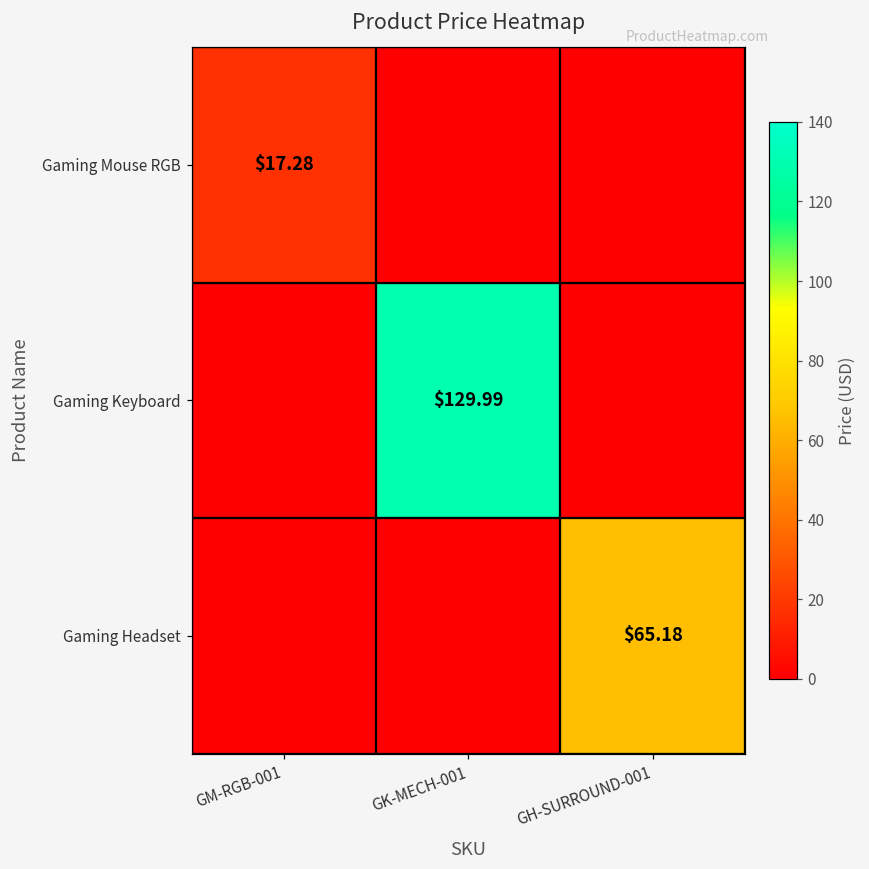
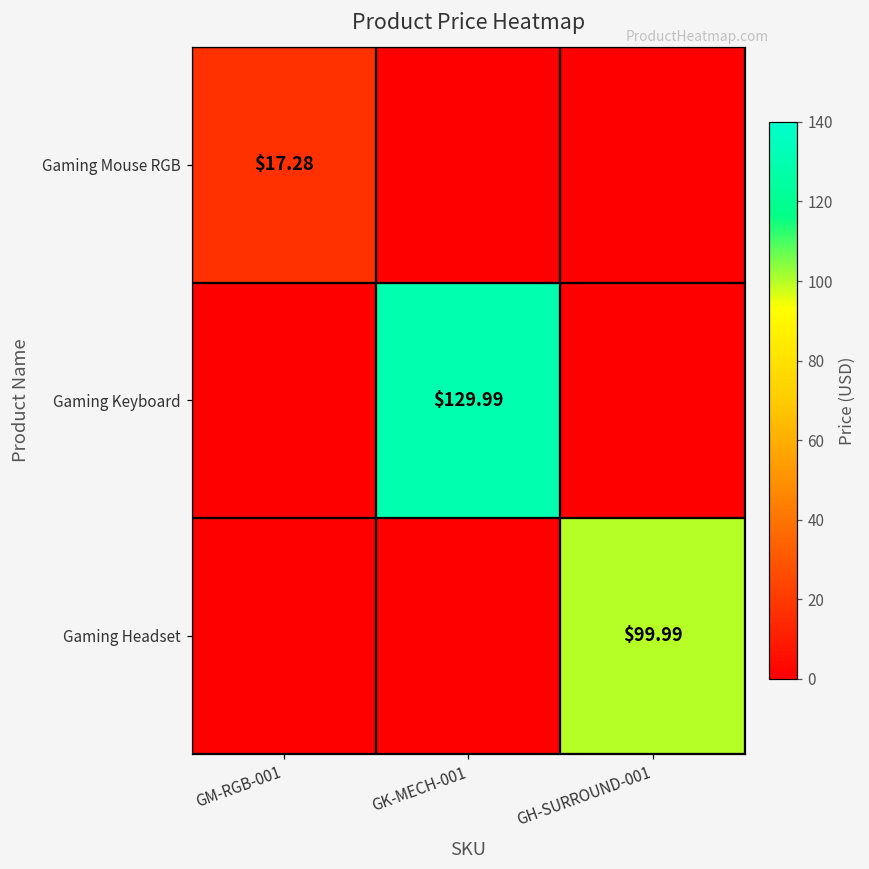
Gaming Headset, GH-SURROUND-001: $65.18 -> $99.99
